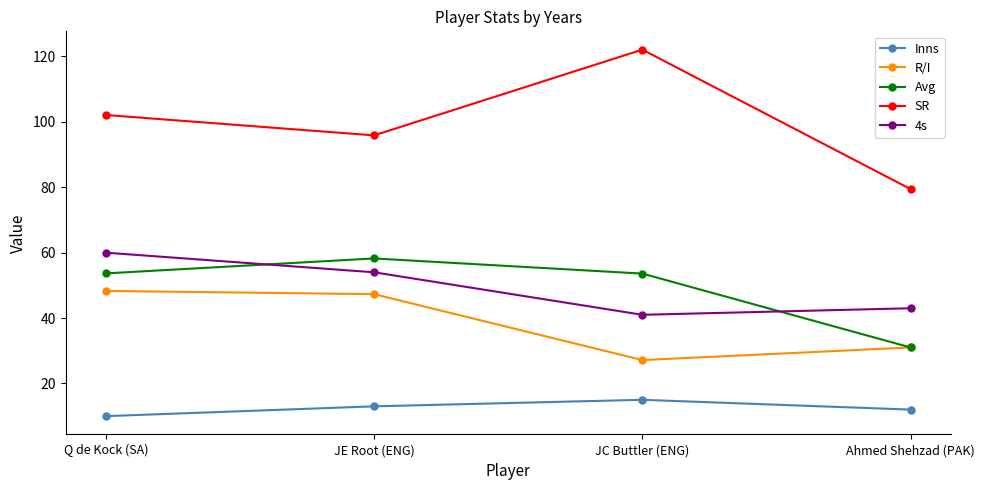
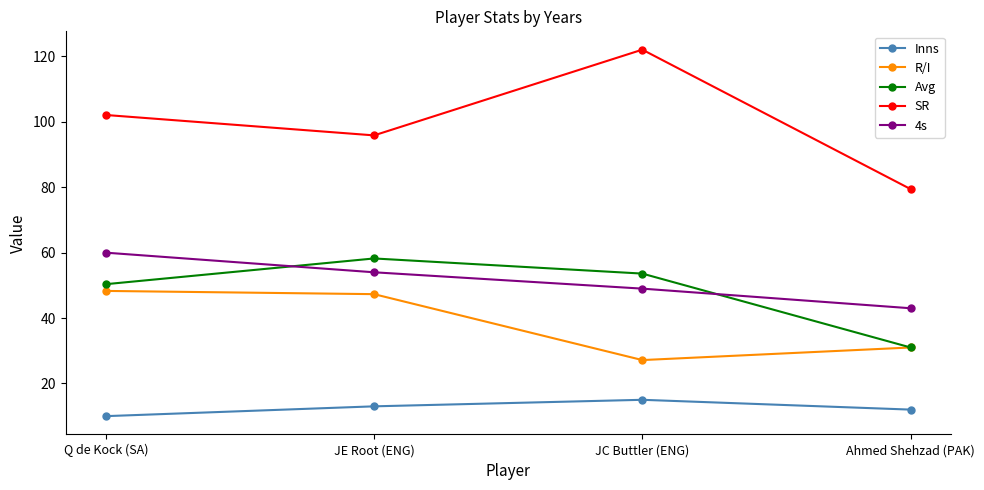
Avg, Q de Kock (SA): 54 -> 50
4s, JC Buttler (ENG): 41 -> 49
